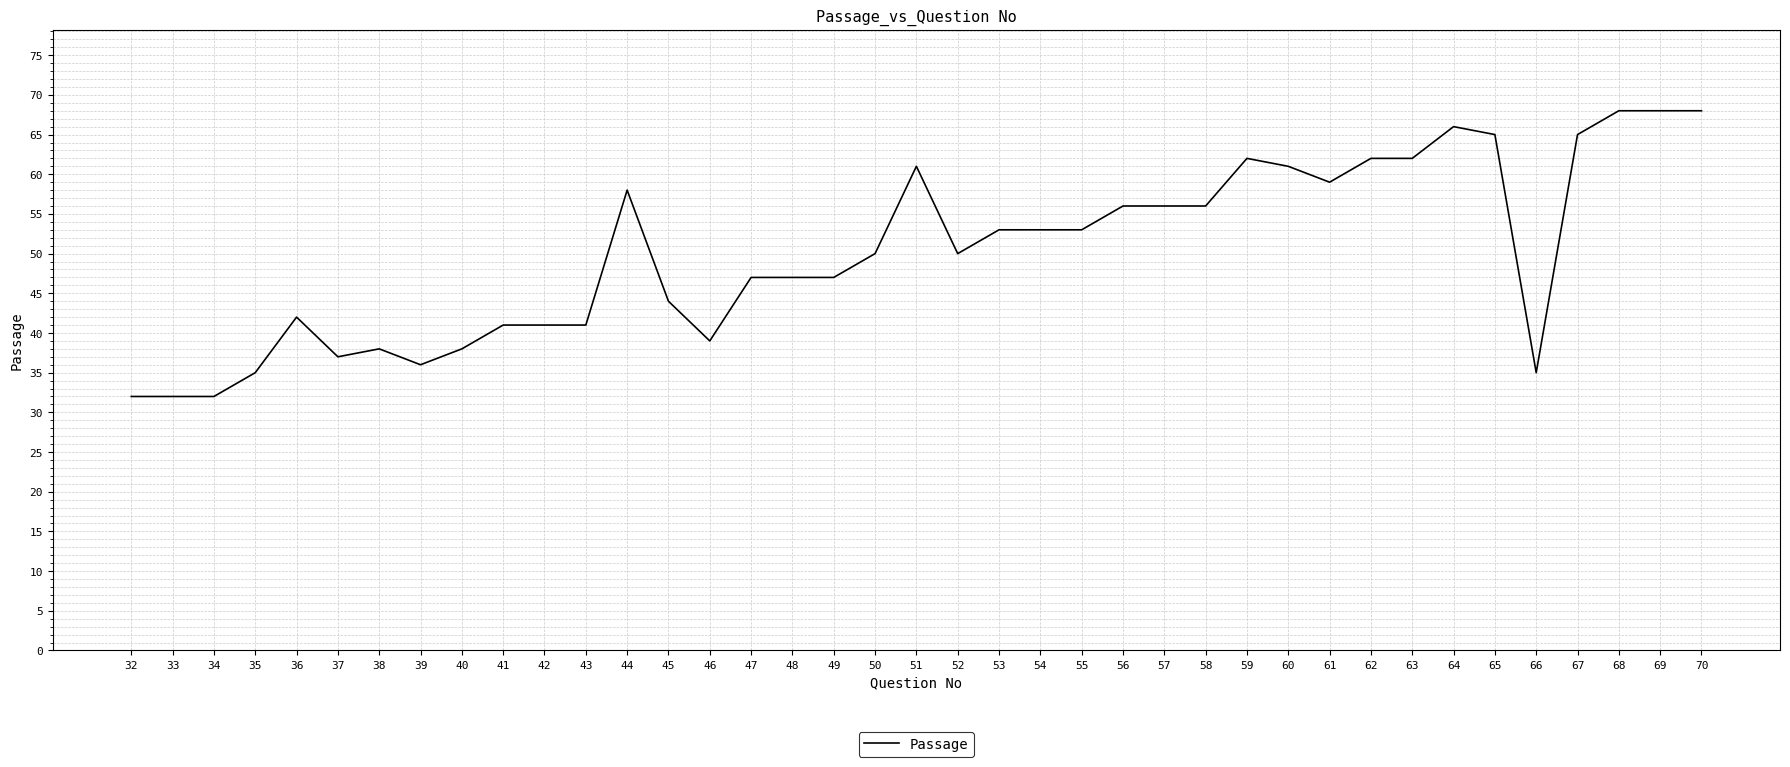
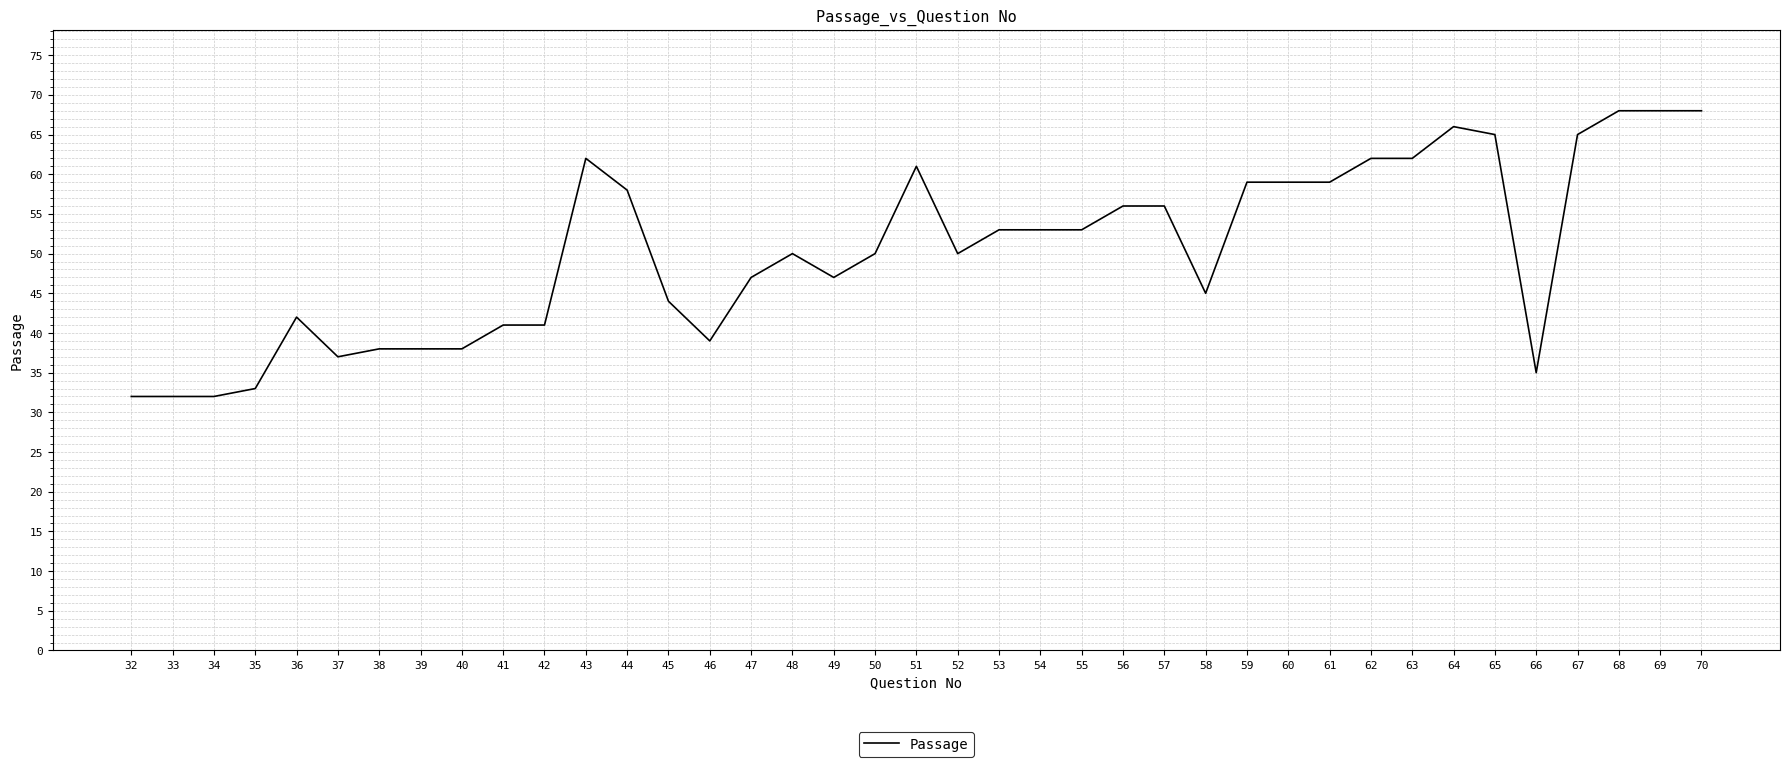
35: 35 -> 33
39: 36 -> 38
43: 41 -> 62
48: 47 -> 50
58: 56 -> 45
59: 62 -> 59
60: 61 -> 59
